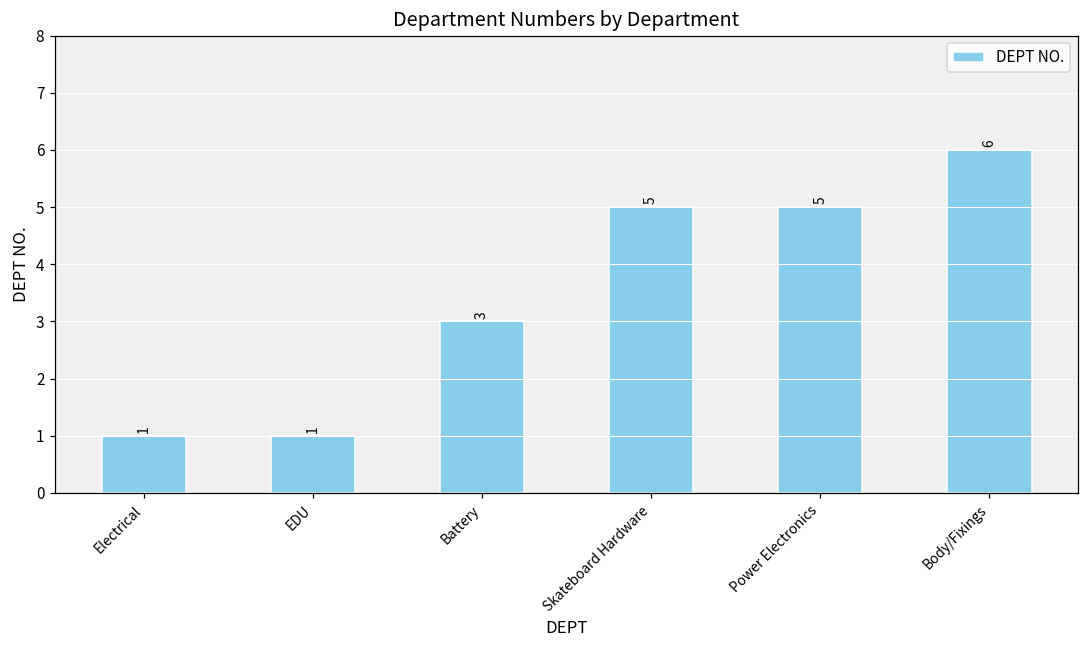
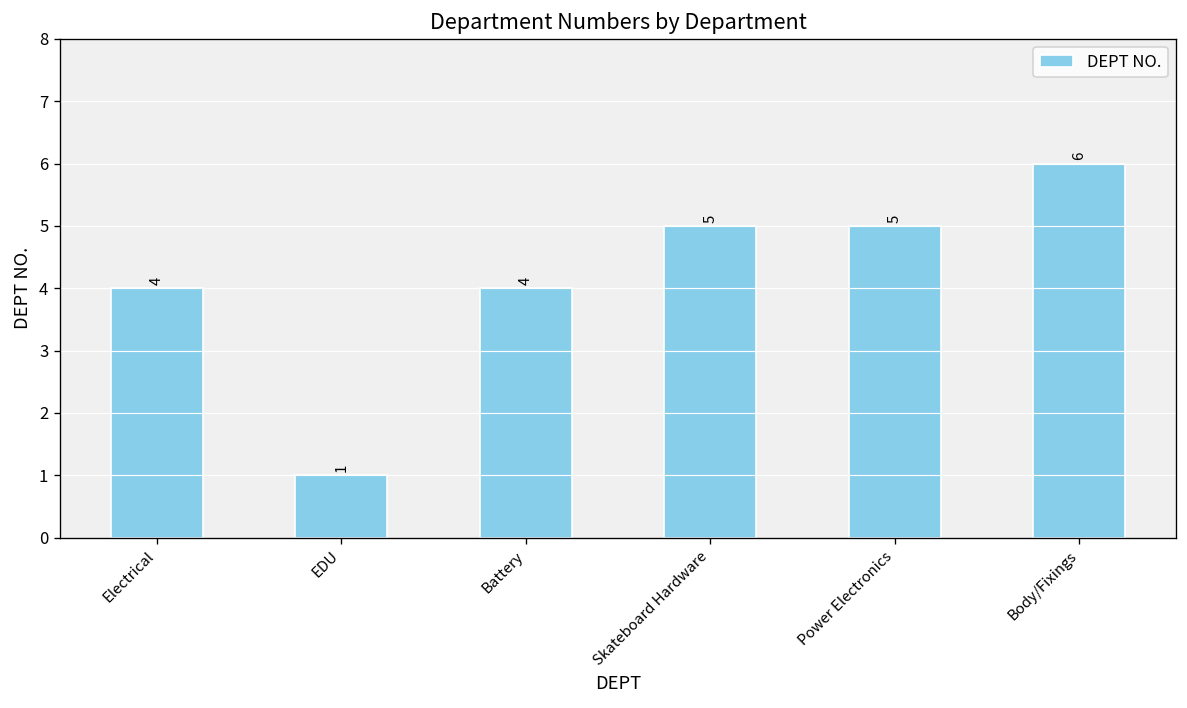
Electrical: 1 -> 4
Battery: 3 -> 4
